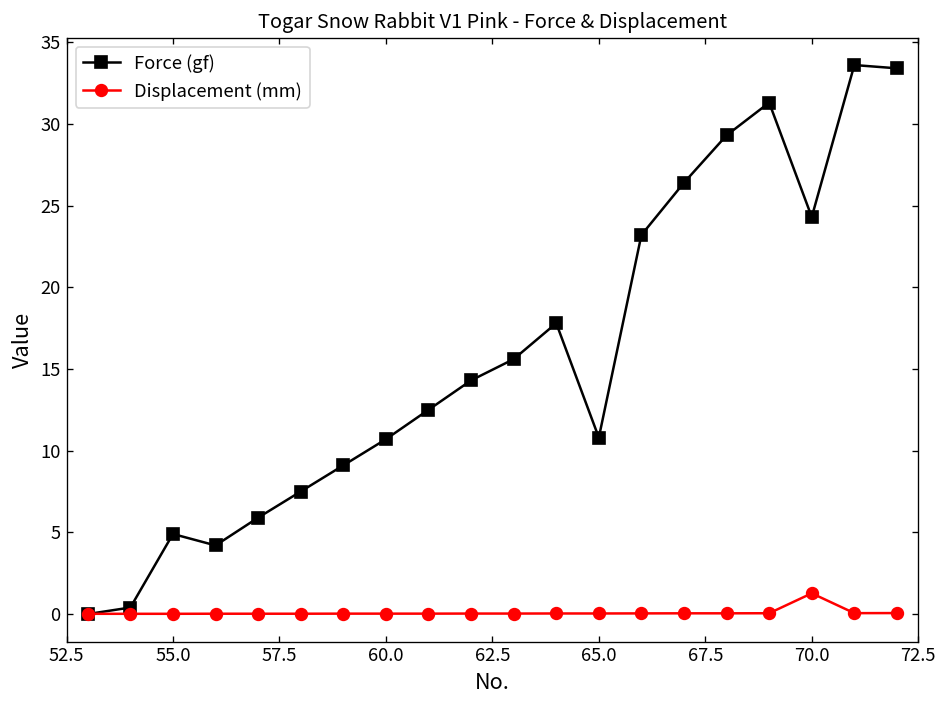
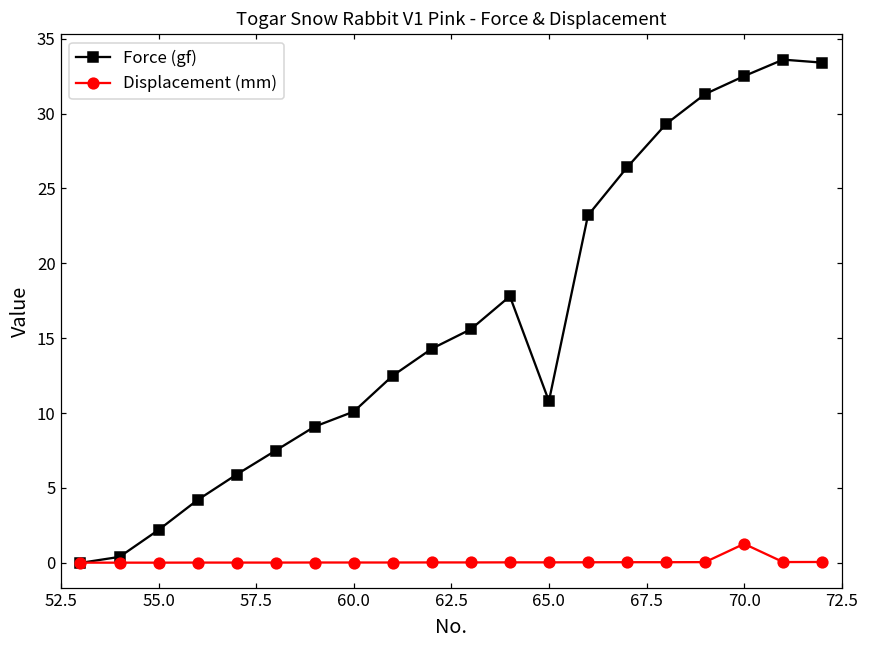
Force (gf), 55.0: 4.9 -> 2.2
Force (gf), 60.0: 10.7 -> 10.1
Force (gf), 70.0: 24.3 -> 32.5
